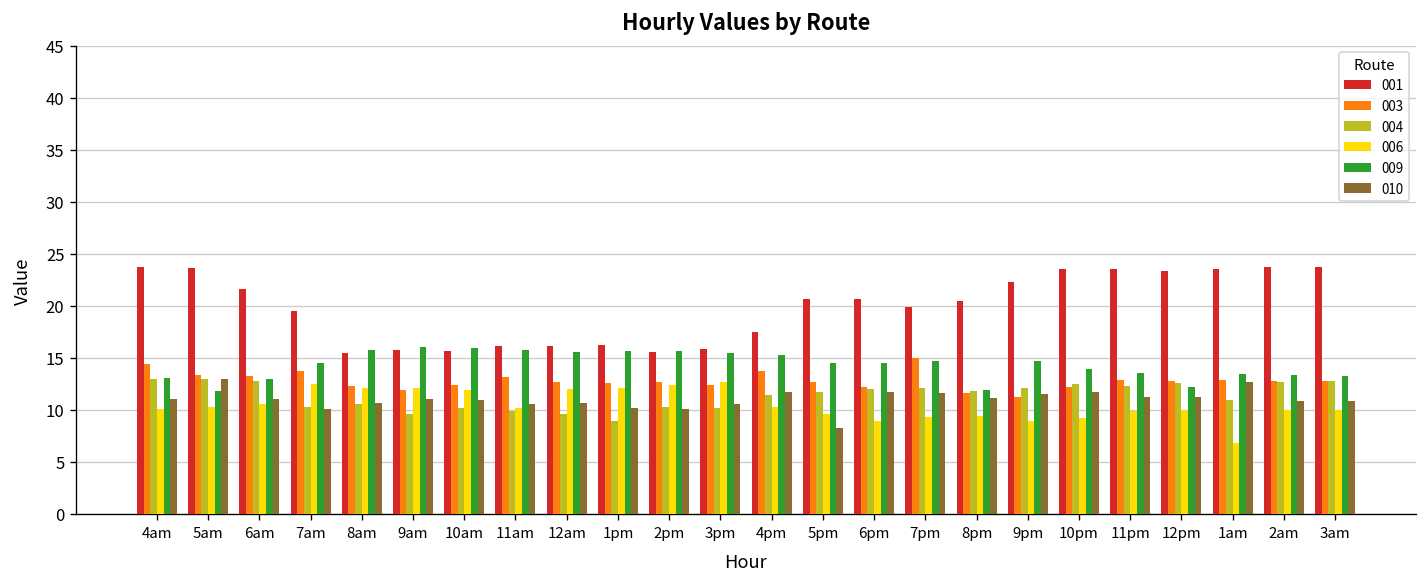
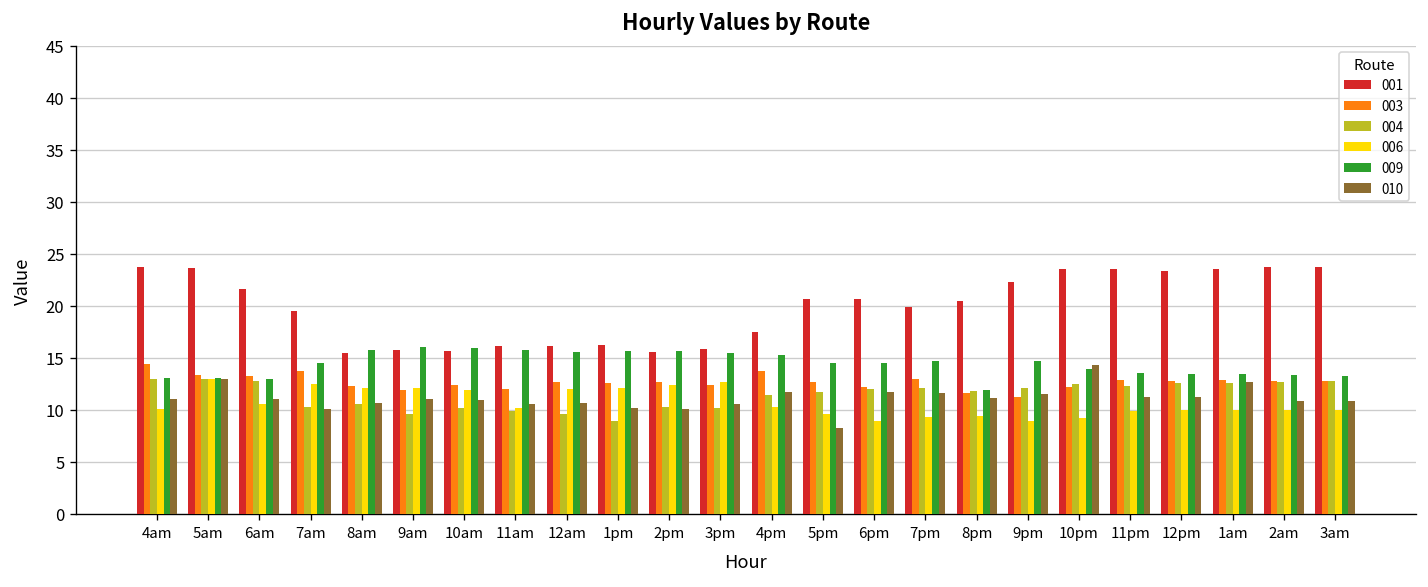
006, 5am: 10 -> 13
009, 5am: 12 -> 13
003, 11am: 13 -> 12
003, 7pm: 15 -> 13
010, 10pm: 12 -> 14
009, 12pm: 12 -> 13
004, 1am: 11 -> 13
006, 1am: 7 -> 10
